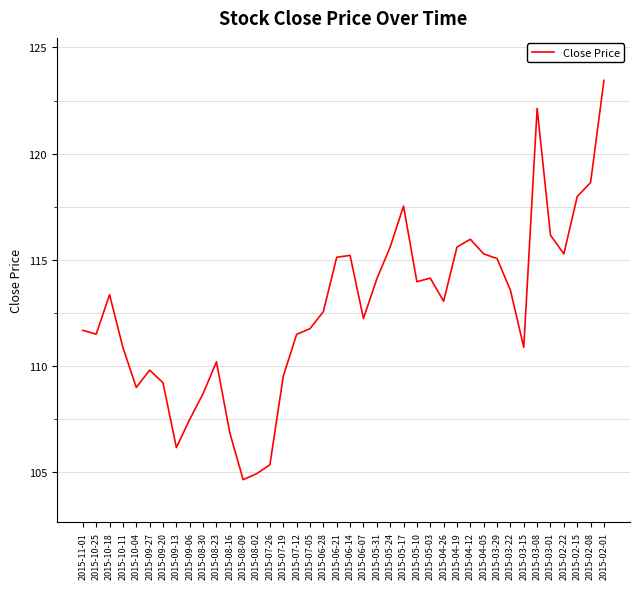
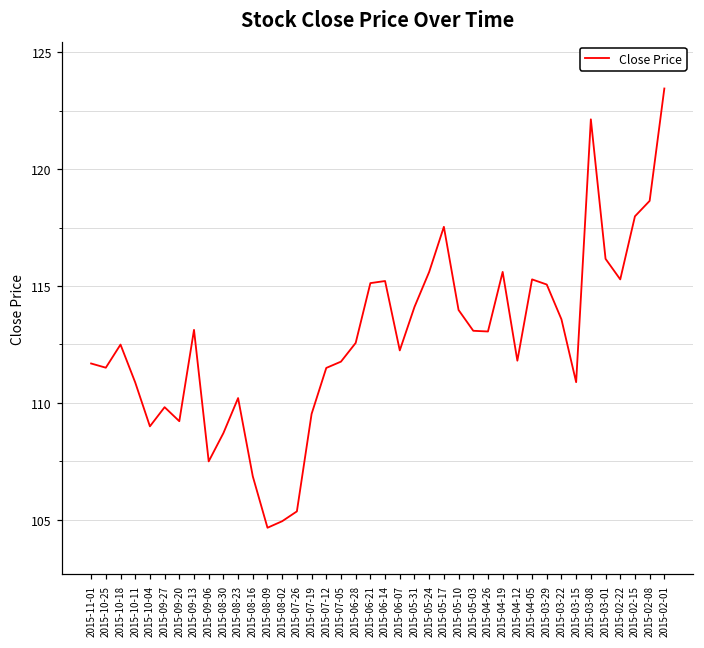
2015-10-18: 113.4 -> 112.5
2015-09-13: 106.2 -> 113.1
2015-05-03: 114.1 -> 113.1
2015-04-12: 116.0 -> 111.8
